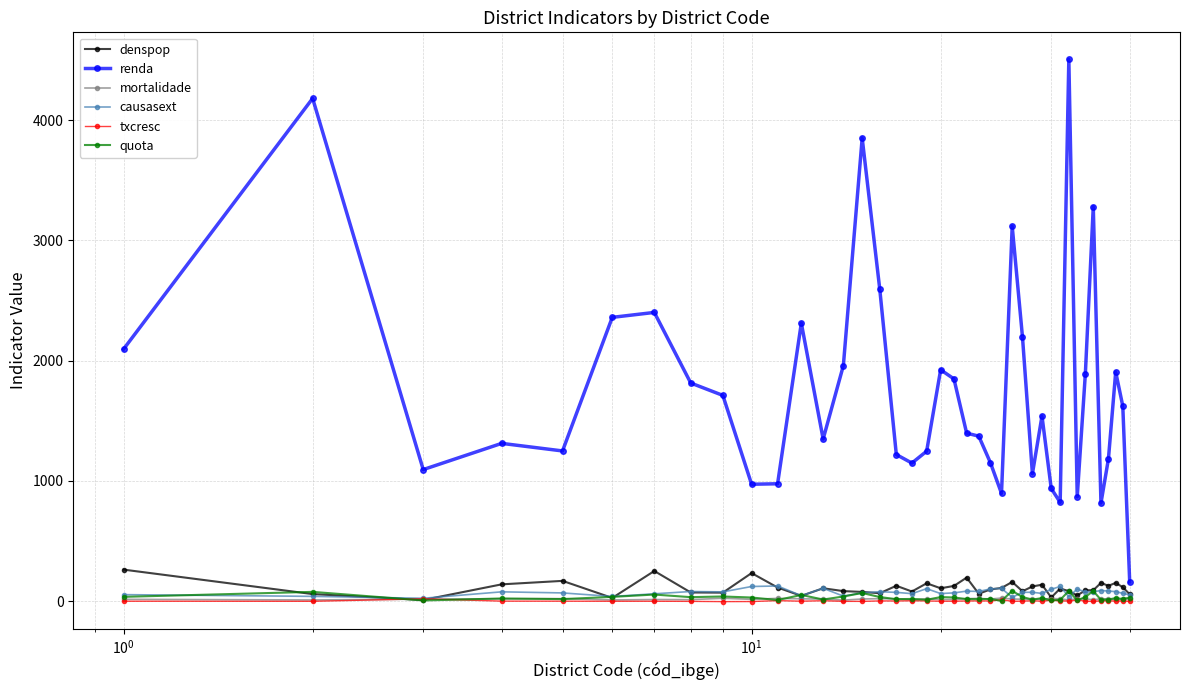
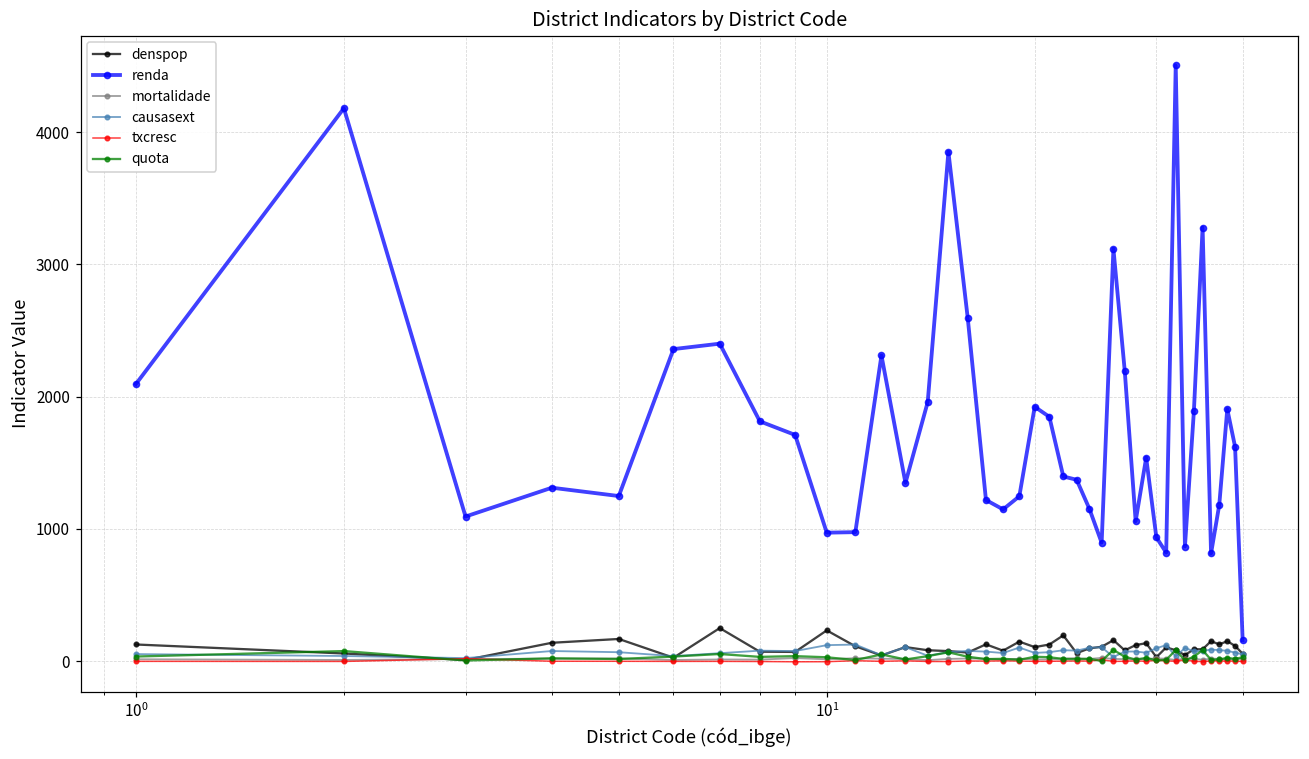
denspop, 10^0: 260 -> 130
